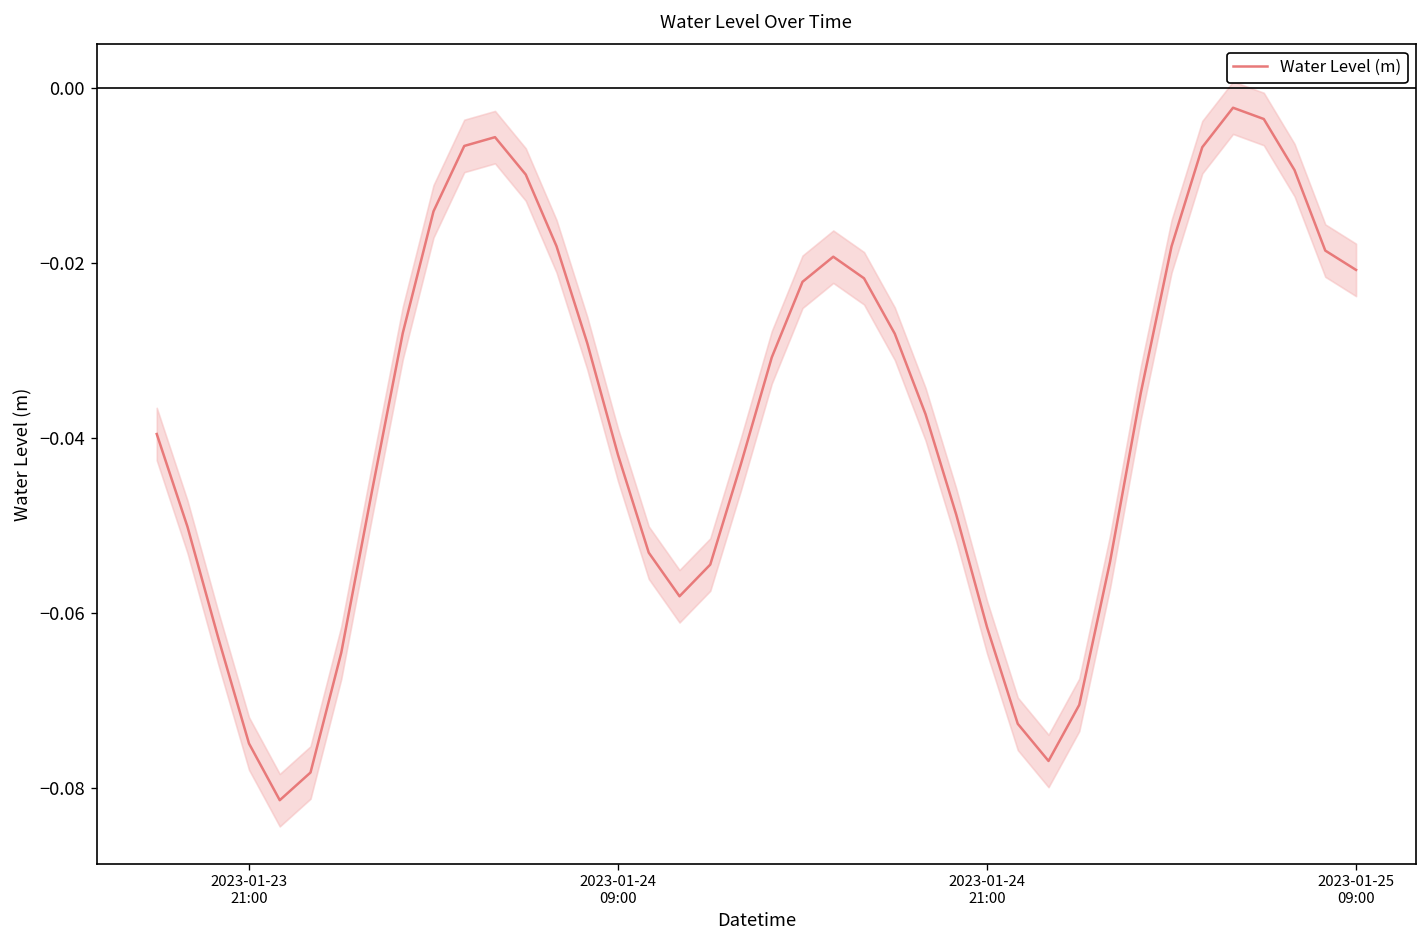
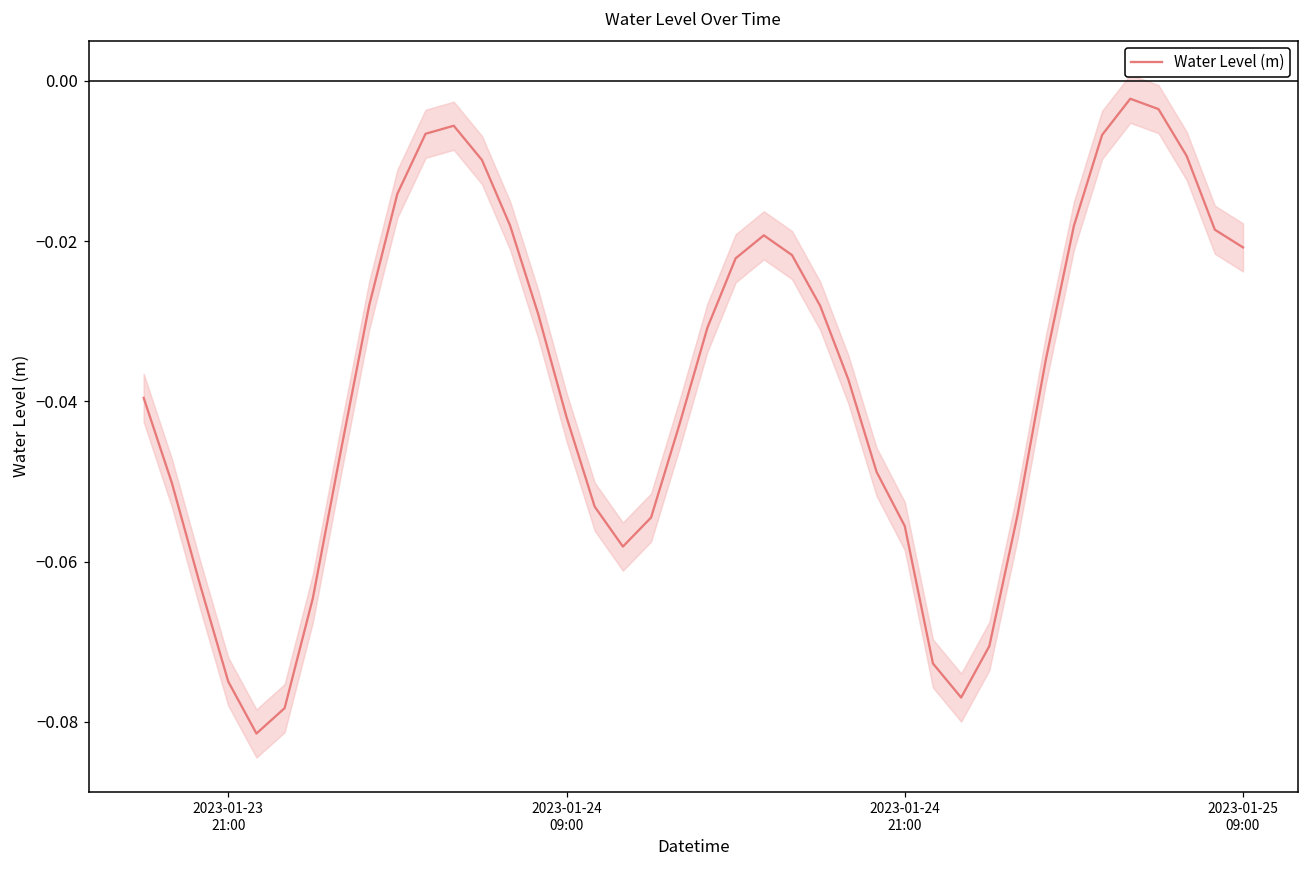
Water Level (m), 2023-01-24 21:00: -0.062 -> -0.056
